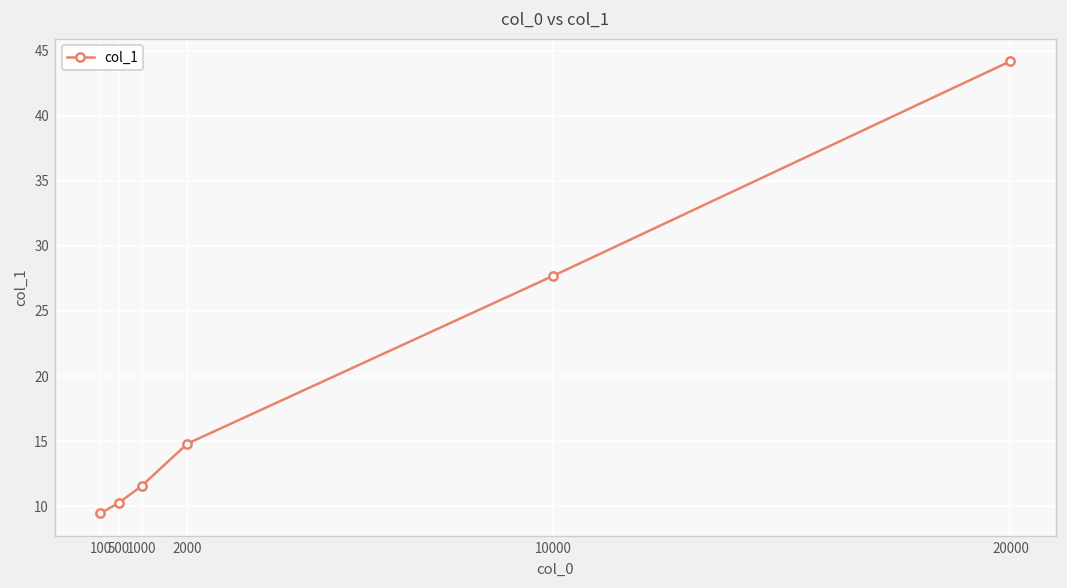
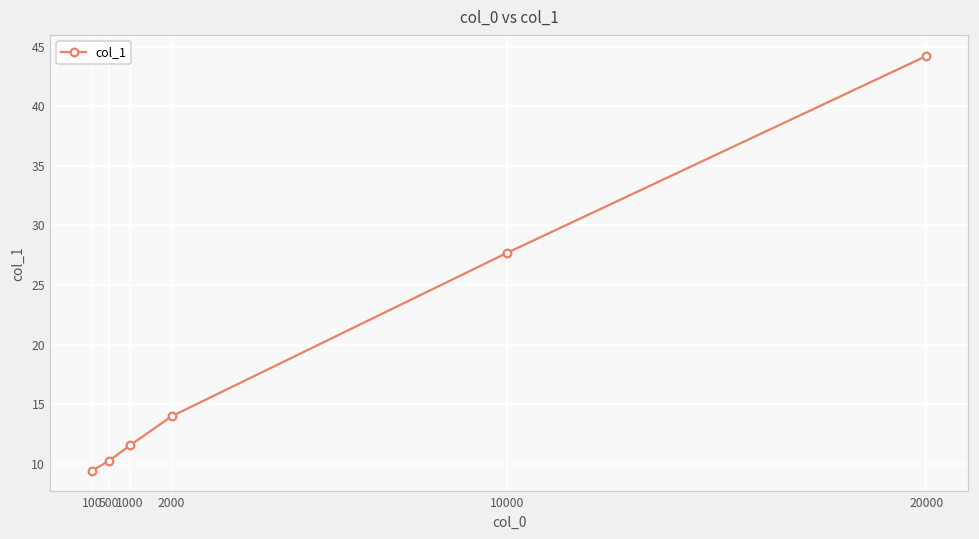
2000: 14.8 -> 14.0
